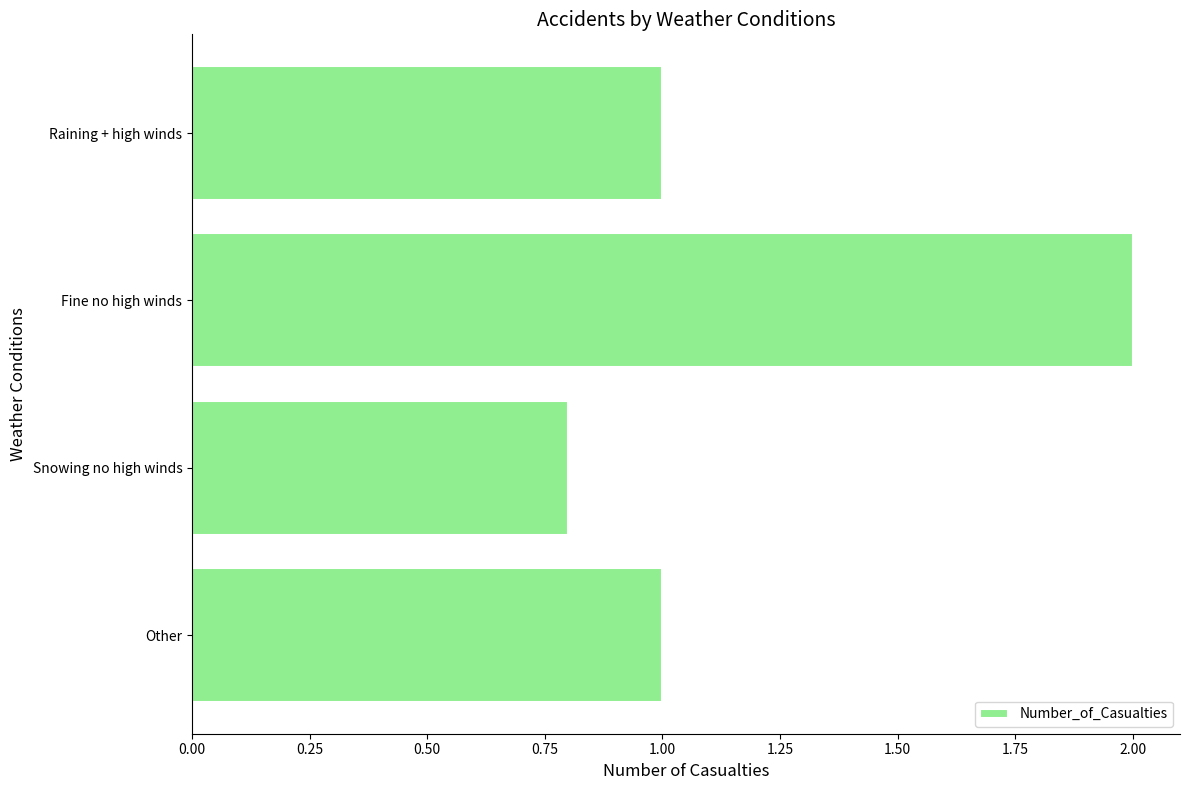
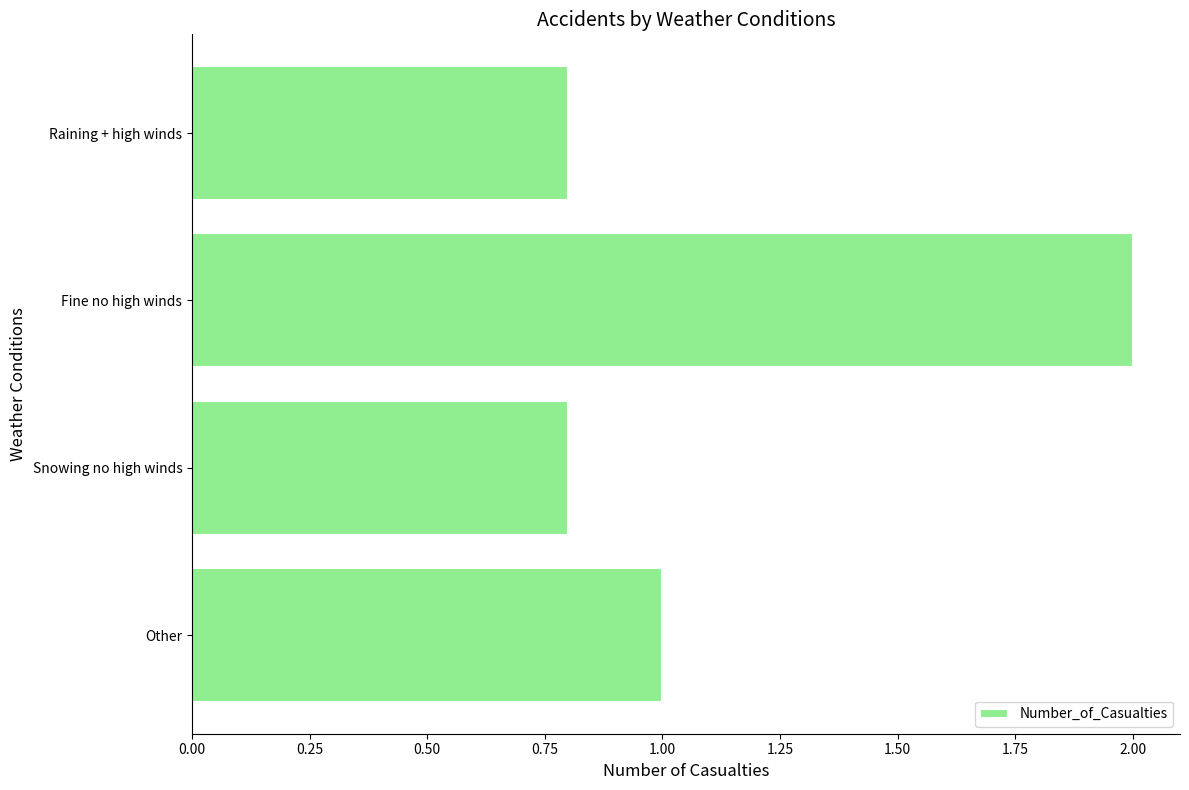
Raining + high winds: 1.0 -> 0.8
